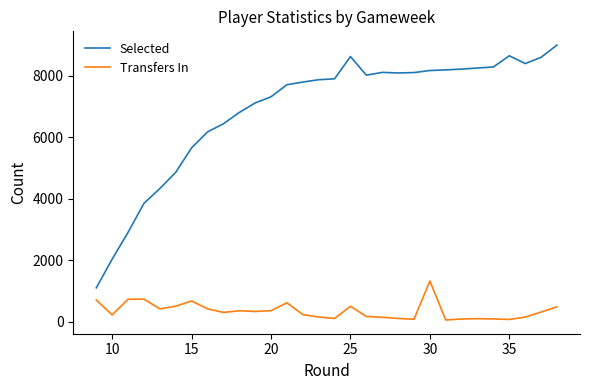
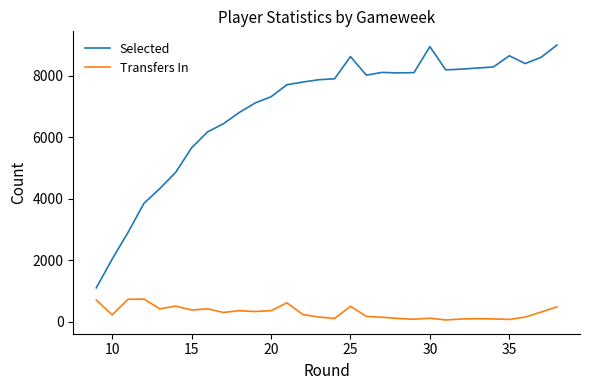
Transfers In, 15: 700 -> 400
Selected, 30: 8200 -> 8900
Transfers In, 30: 1300 -> 100
